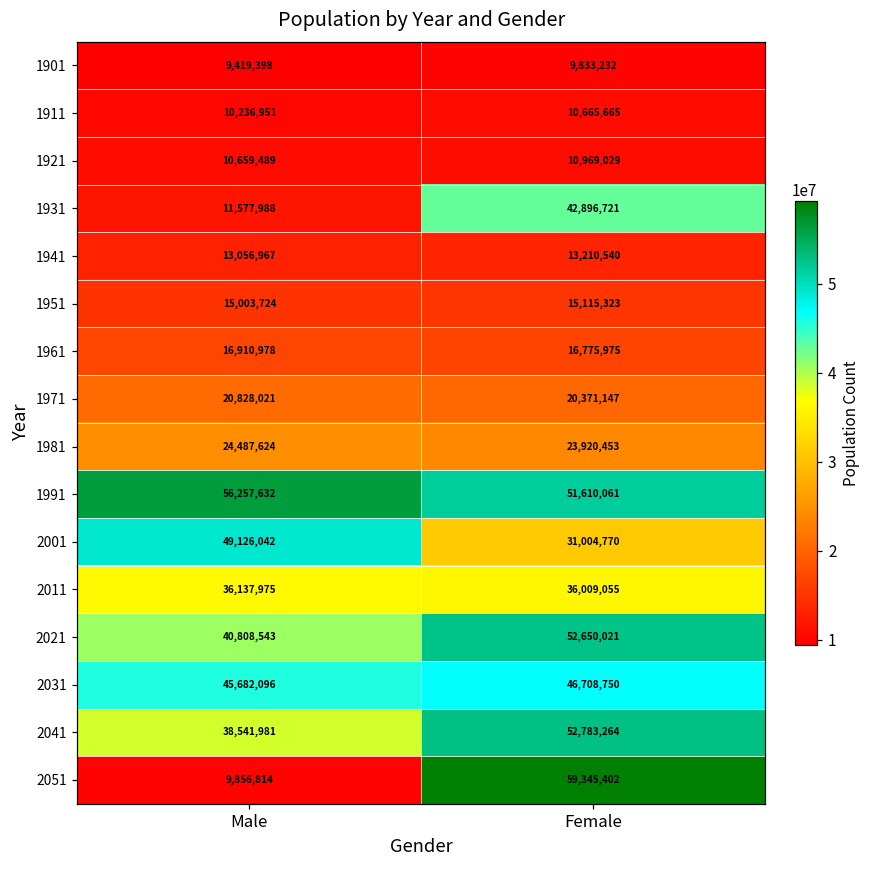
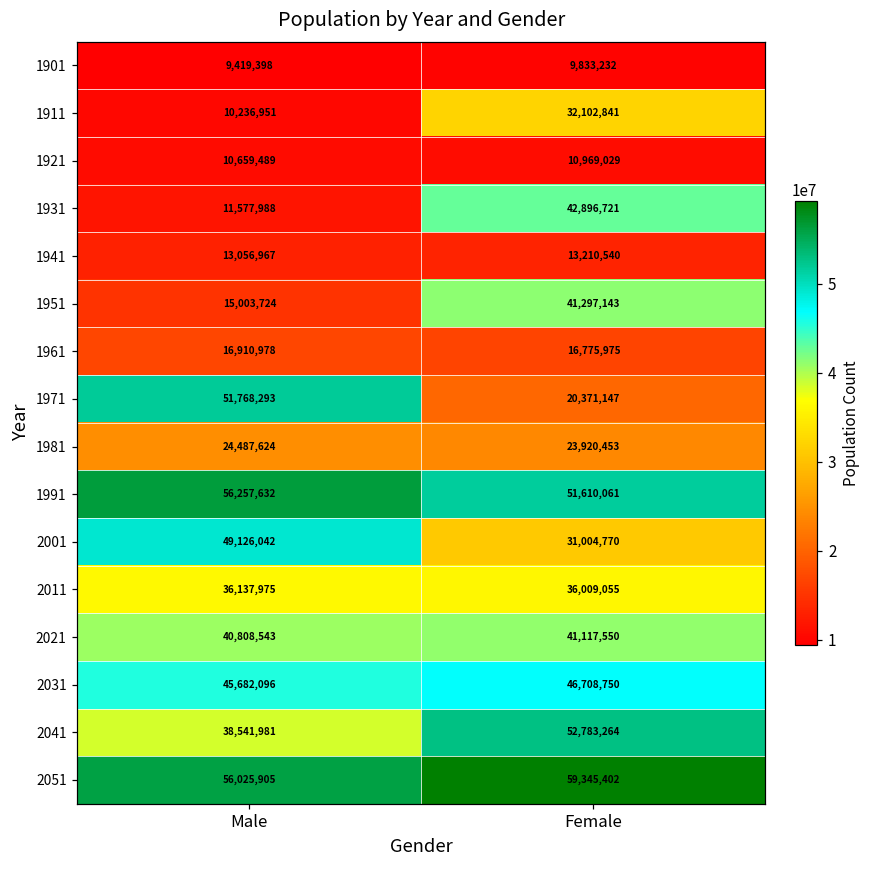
1911, Female: 10,665,665 -> 32,102,841
1951, Female: 15,115,323 -> 41,297,143
1971, Male: 20,828,021 -> 51,768,293
2021, Female: 52,650,021 -> 41,117,550
2051, Male: 9,856,814 -> 56,025,905
